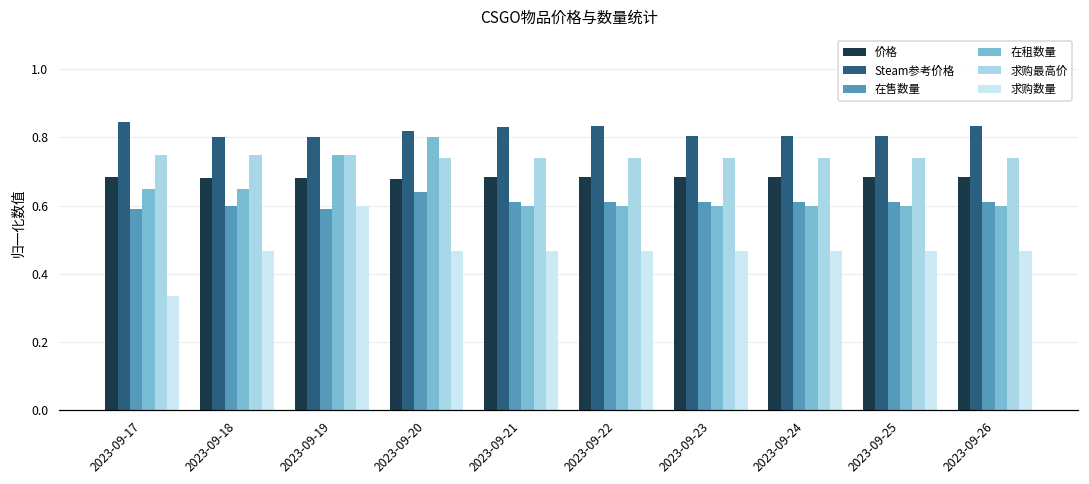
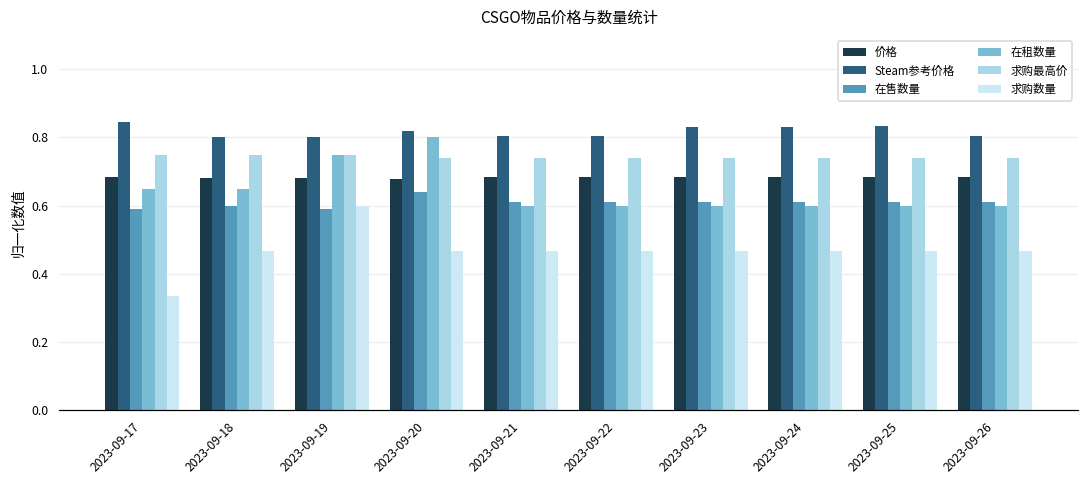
Steam参考价格, 2023-09-21: 0.83 -> 0.80
Steam参考价格, 2023-09-22: 0.83 -> 0.80
Steam参考价格, 2023-09-23: 0.80 -> 0.83
Steam参考价格, 2023-09-24: 0.80 -> 0.83
Steam参考价格, 2023-09-25: 0.80 -> 0.83
Steam参考价格, 2023-09-26: 0.84 -> 0.80
